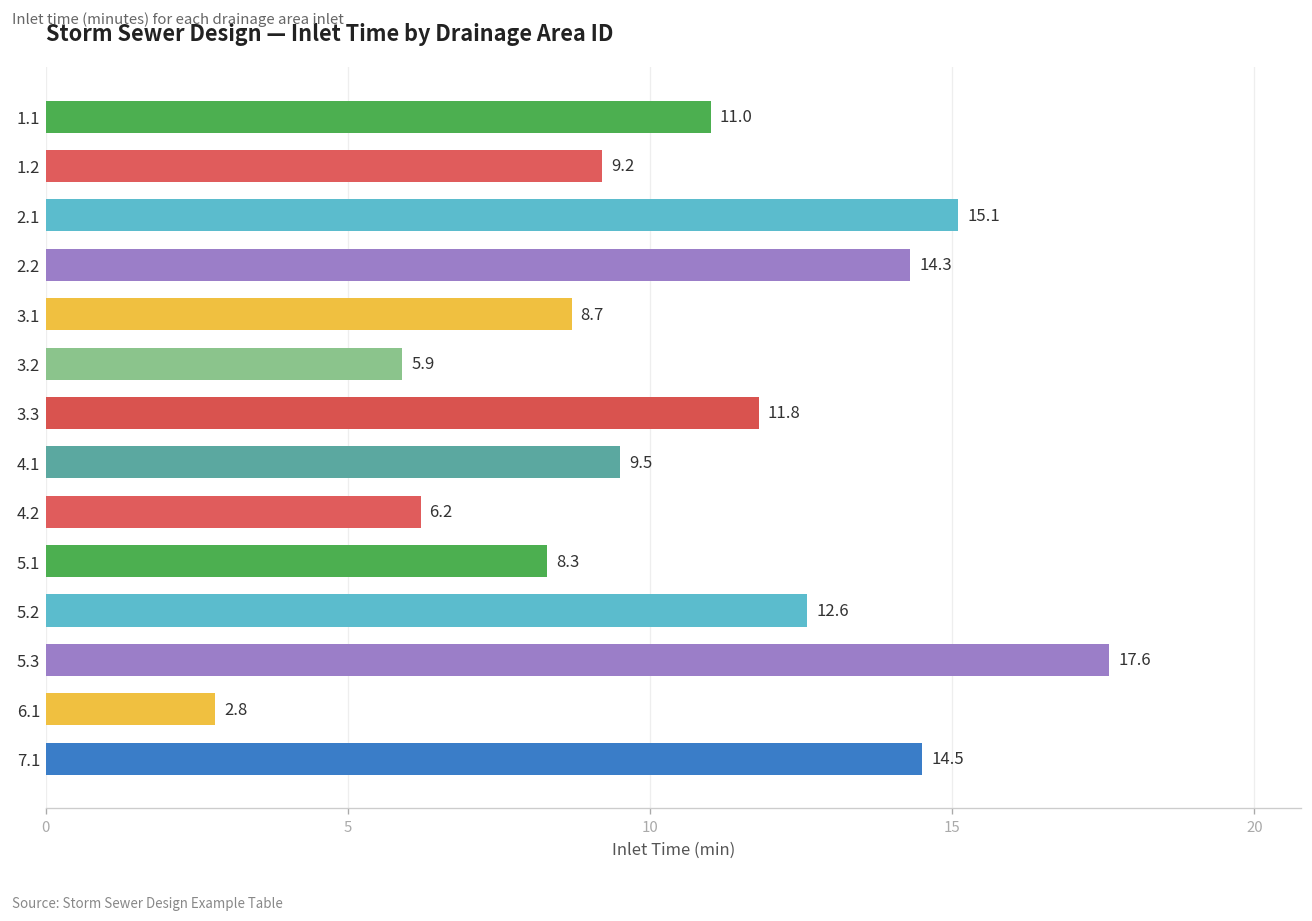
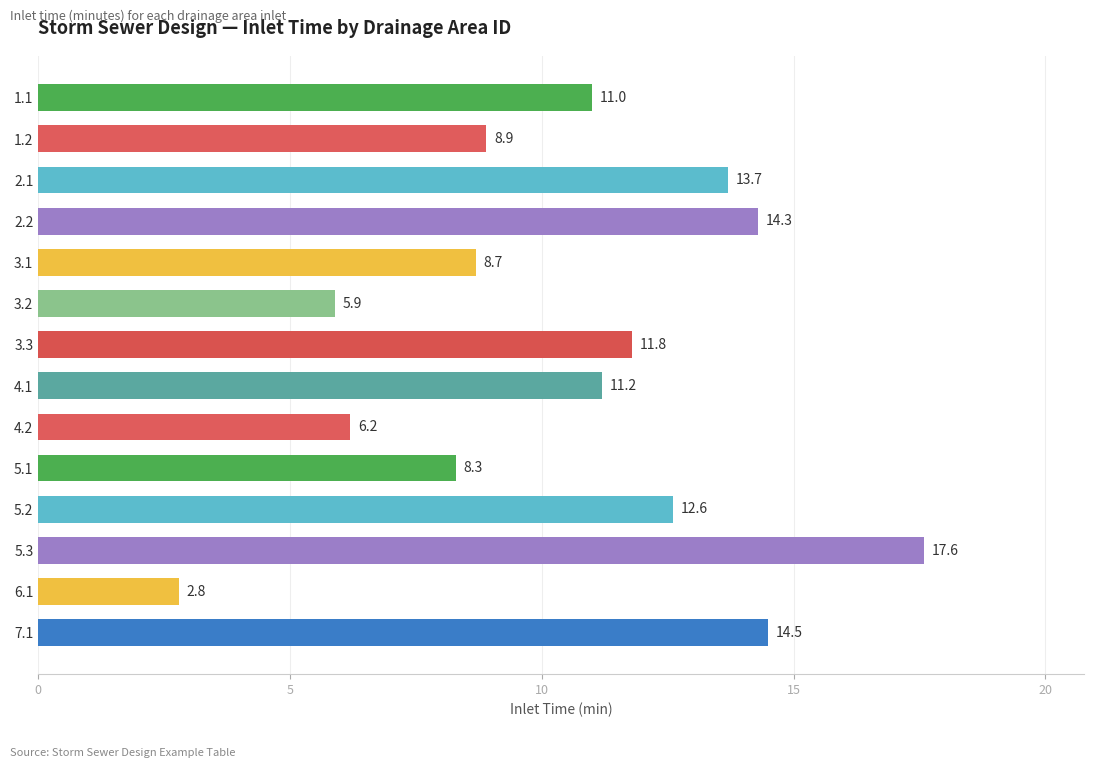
1.2: 9.2 -> 8.9
2.1: 15.1 -> 13.7
4.1: 9.5 -> 11.2
